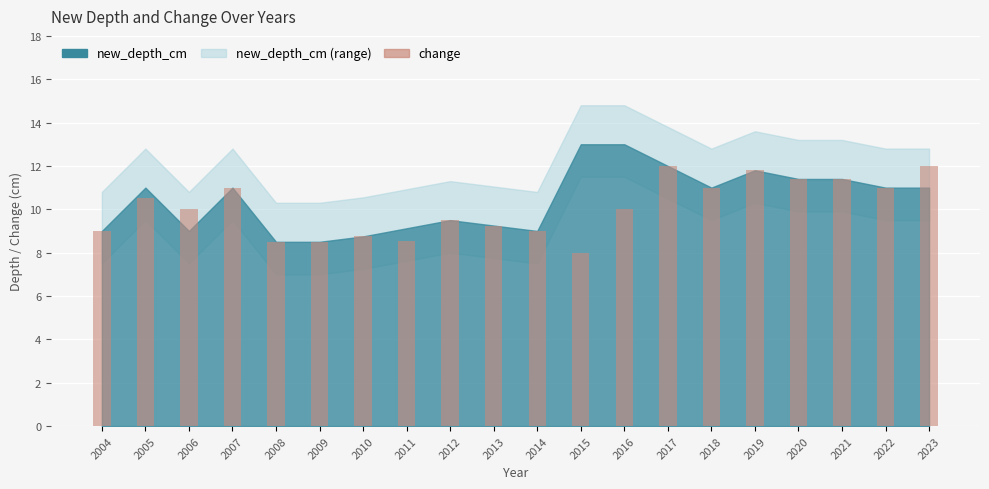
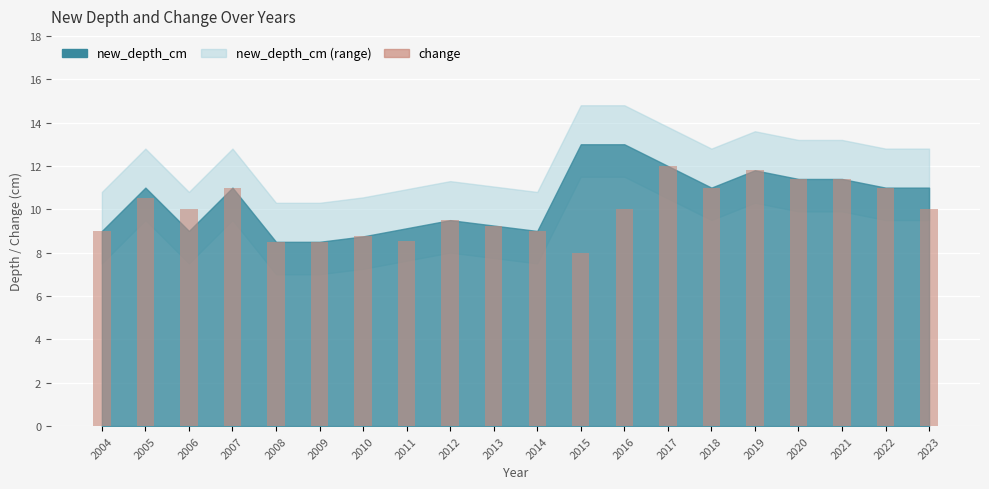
change, 2023: 12 -> 10
